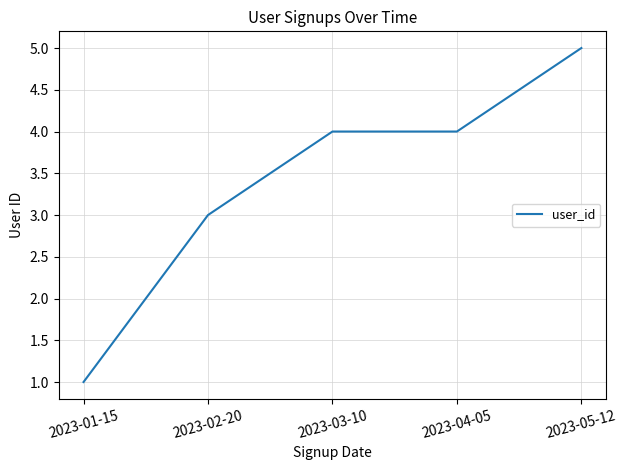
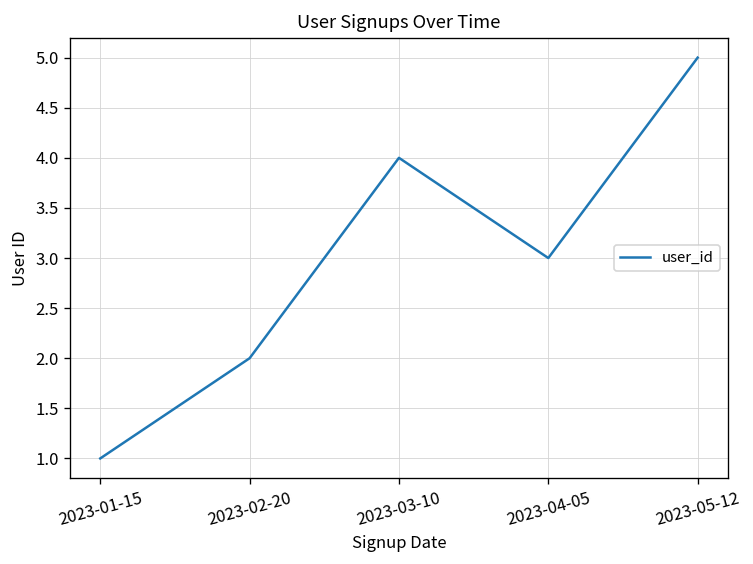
2023-02-20: 3 -> 2
2023-04-05: 4 -> 3
